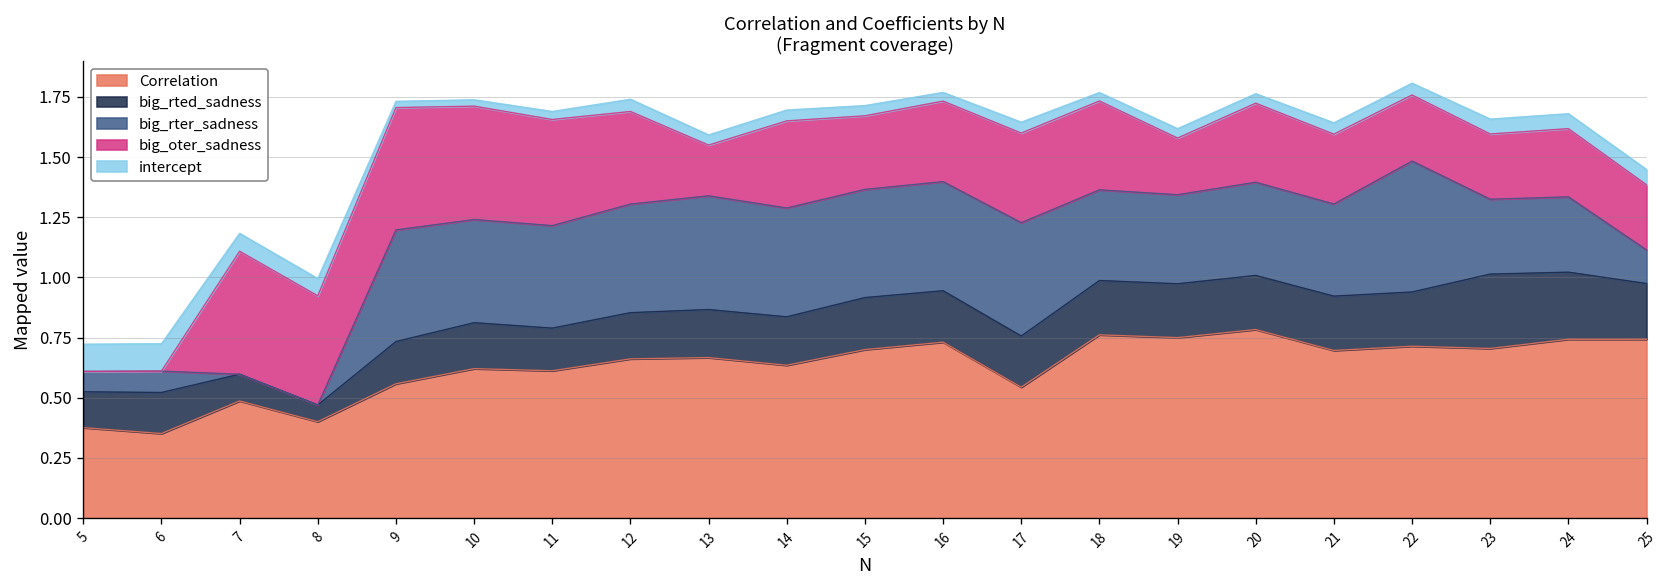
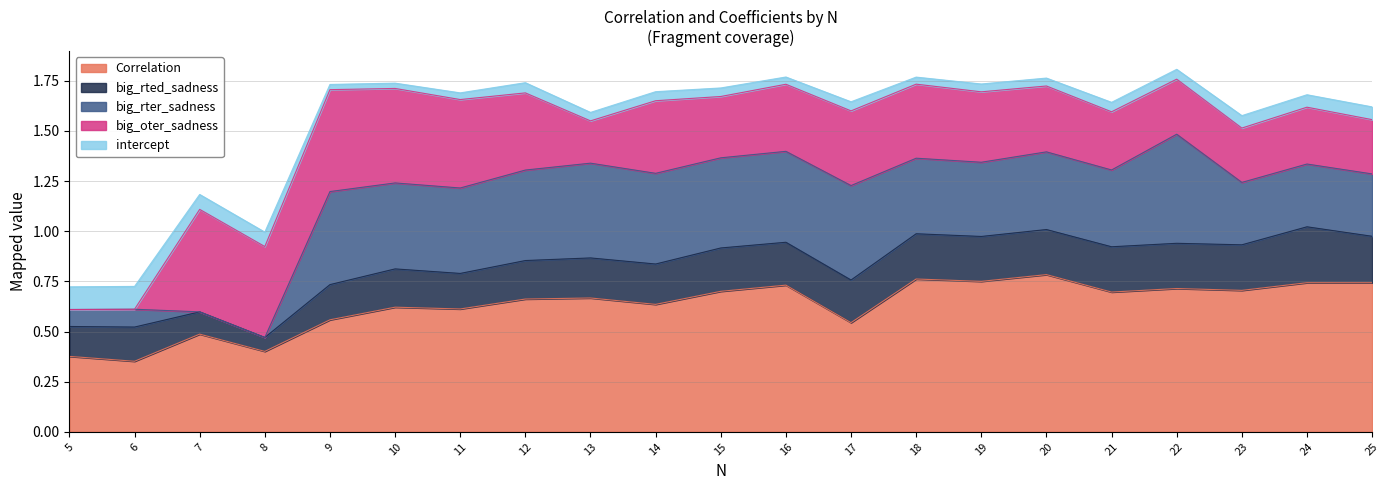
big_oter_sadness, 19: 0.24 -> 0.35
big_rted_sadness, 23: 0.31 -> 0.23
big_rter_sadness, 25: 0.14 -> 0.31
